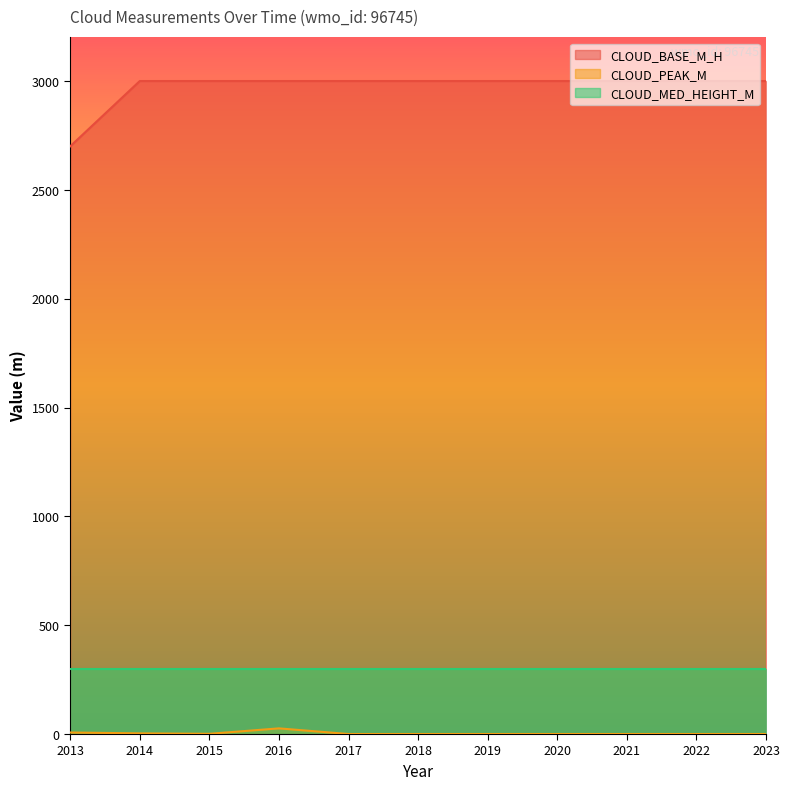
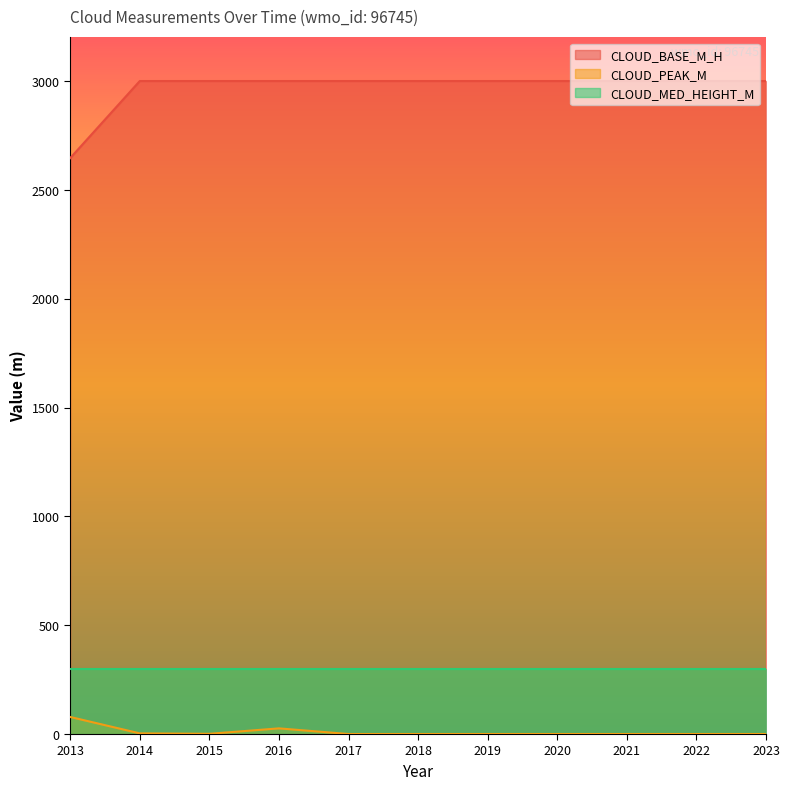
CLOUD_BASE_M_H, 2013: 2700 -> 2650
CLOUD_PEAK_M, 2013: 10 -> 80
